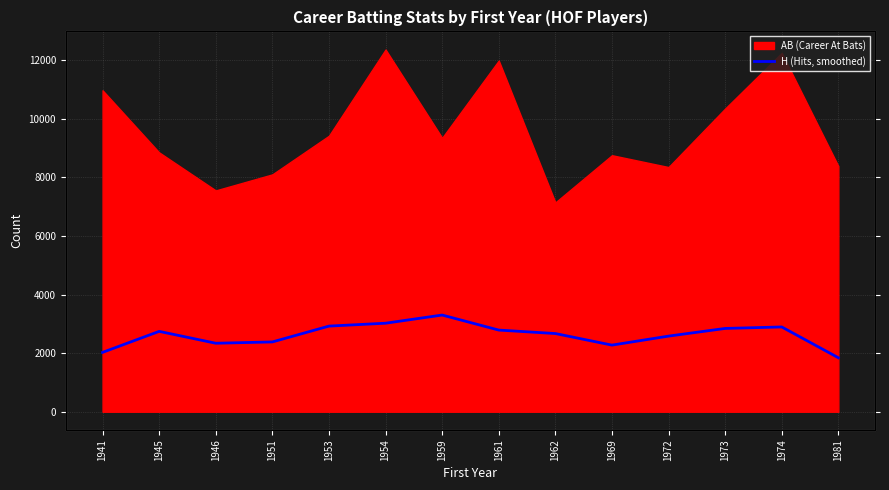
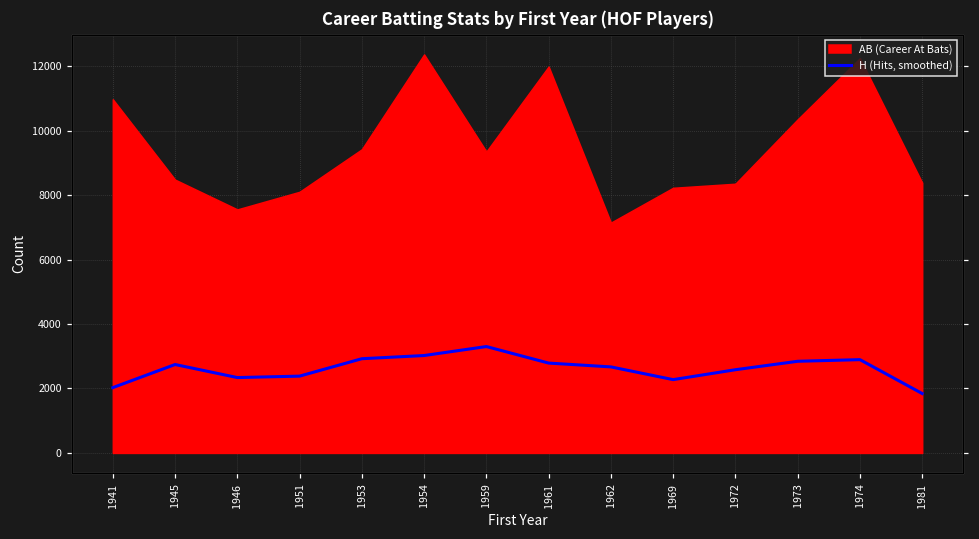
AB (Career At Bats), 1945: 8900 -> 8500
AB (Career At Bats), 1969: 8800 -> 8200
